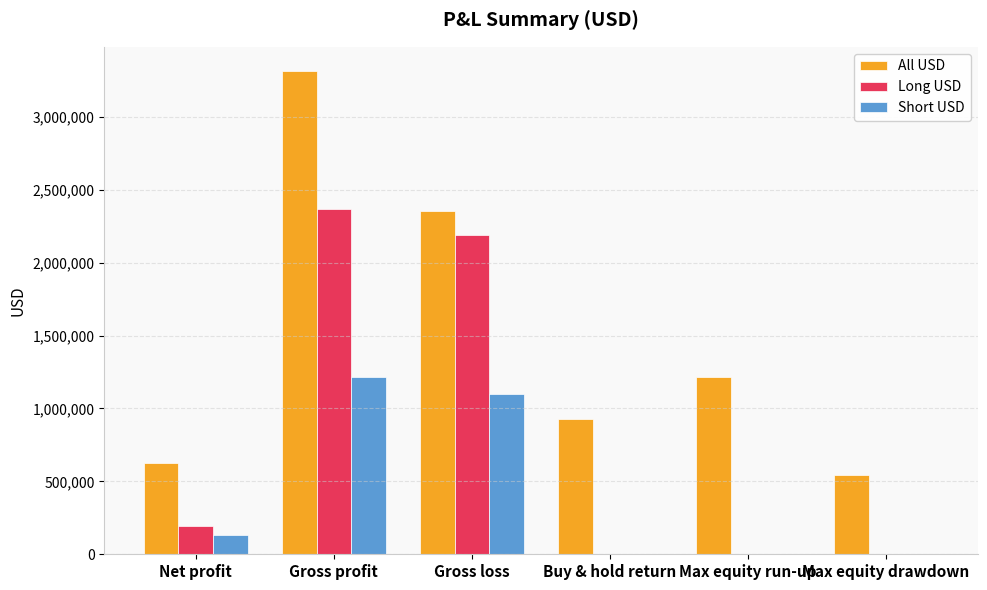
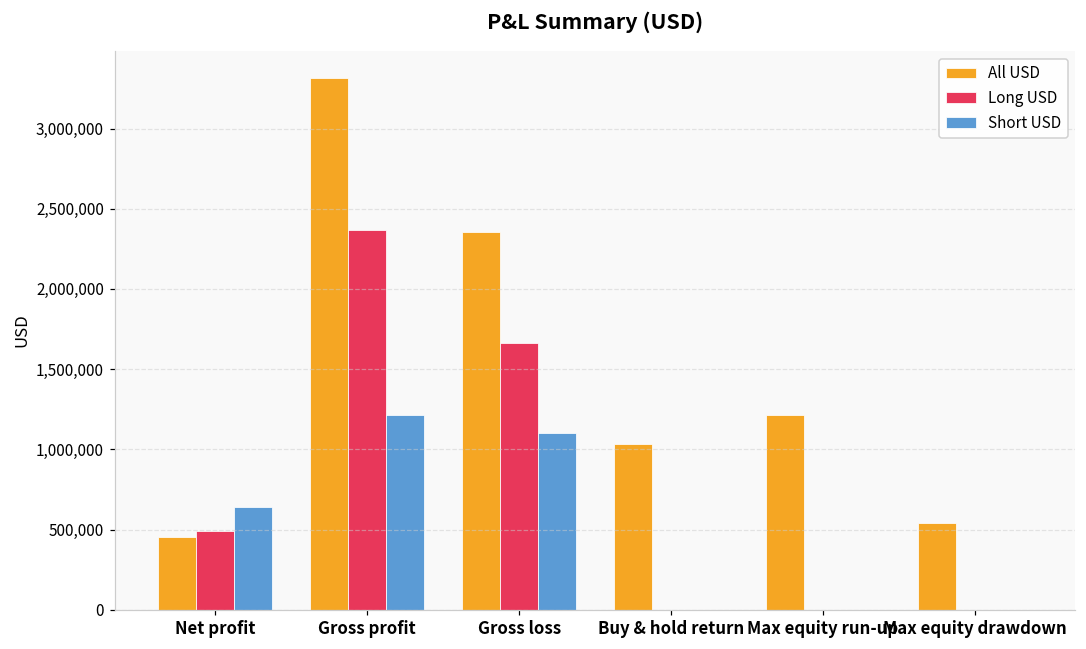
All USD, Net profit: 630,000 -> 450,000
Long USD, Net profit: 190,000 -> 490,000
Short USD, Net profit: 130,000 -> 640,000
Long USD, Gross loss: 2,190,000 -> 1,660,000
All USD, Buy & hold return: 930,000 -> 1,040,000
